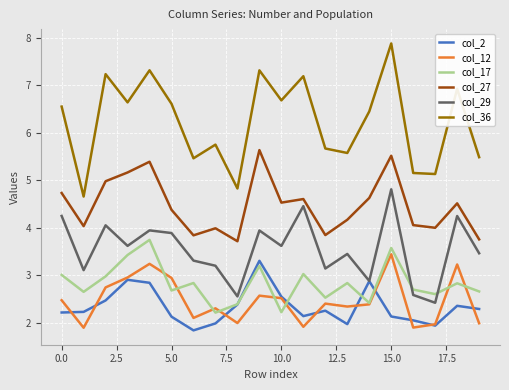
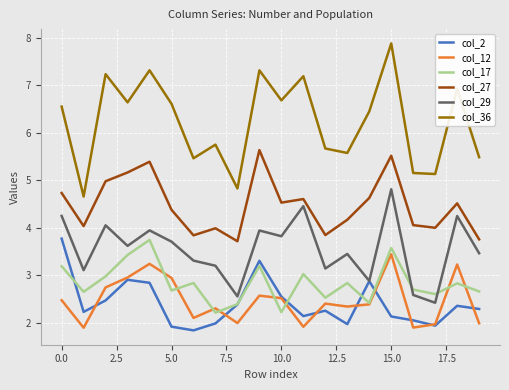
col_2, 0.0: 2.2 -> 3.8
col_17, 0.0: 3.0 -> 3.2
col_2, 5.0: 2.1 -> 1.9
col_29, 5.0: 3.9 -> 3.7
col_29, 10.0: 3.6 -> 3.8
